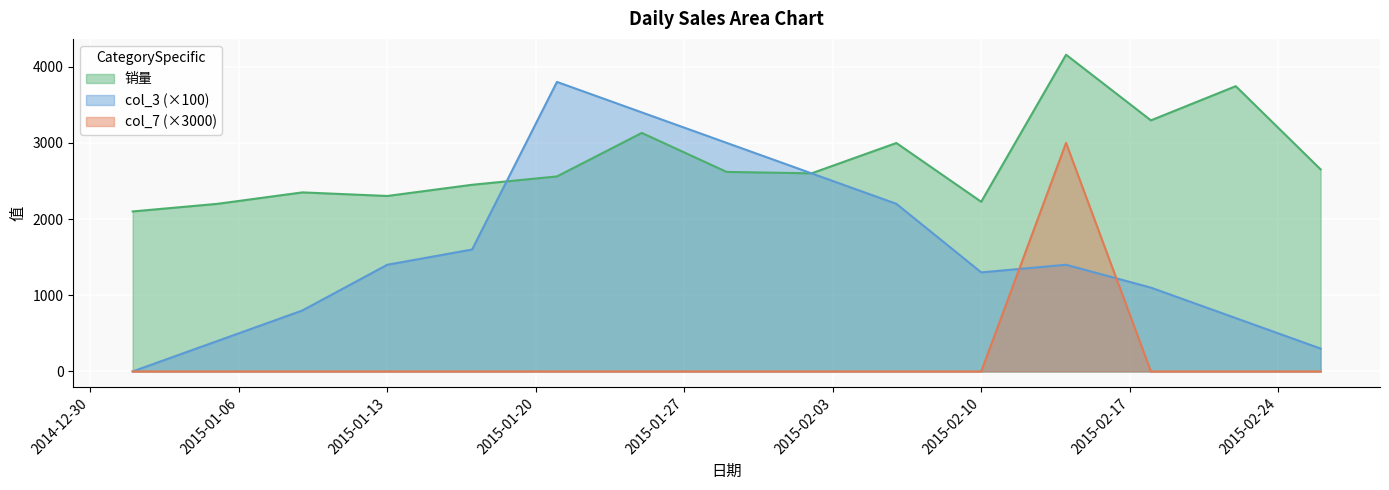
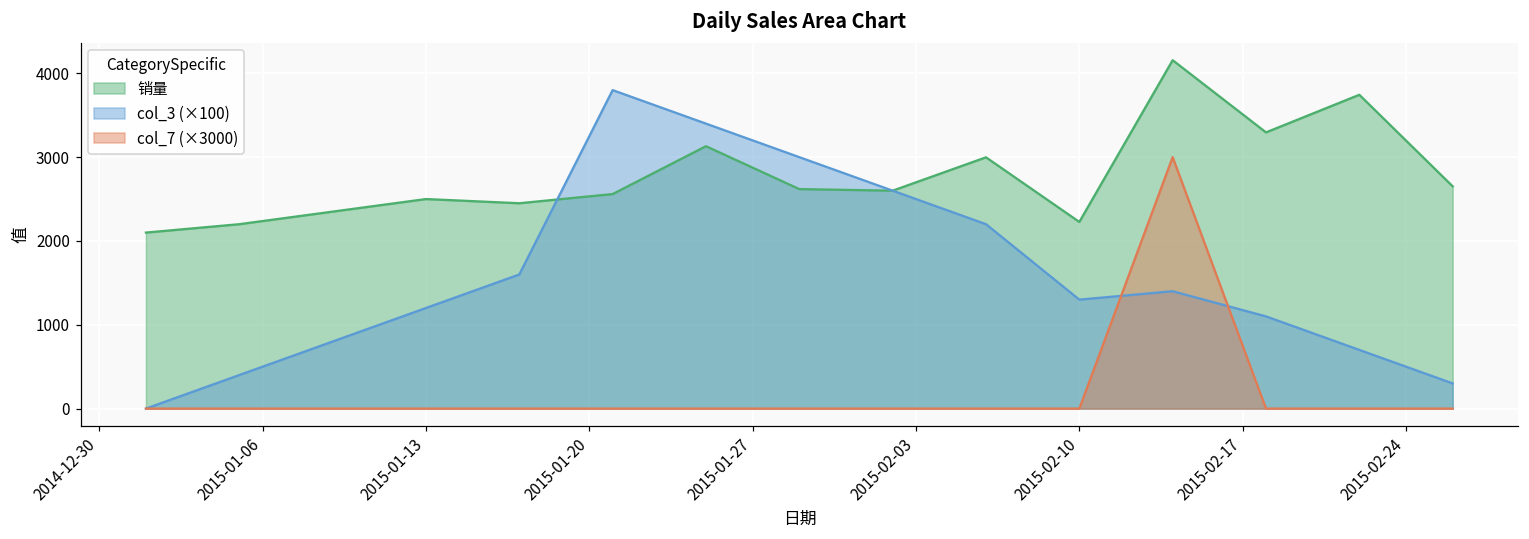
销量, 2015-01-13: 2300 -> 2500
col_3 (×100), 2015-01-13: 1400 -> 1200
